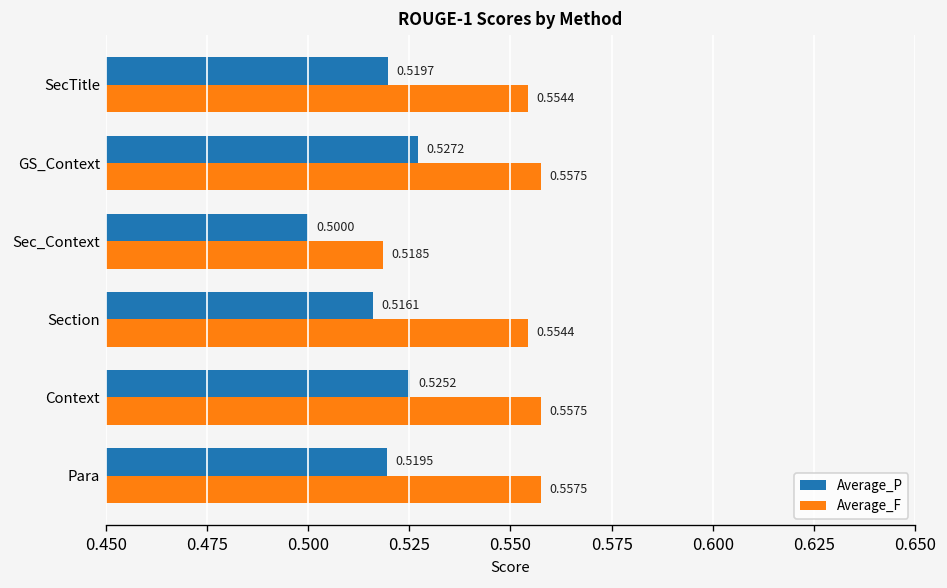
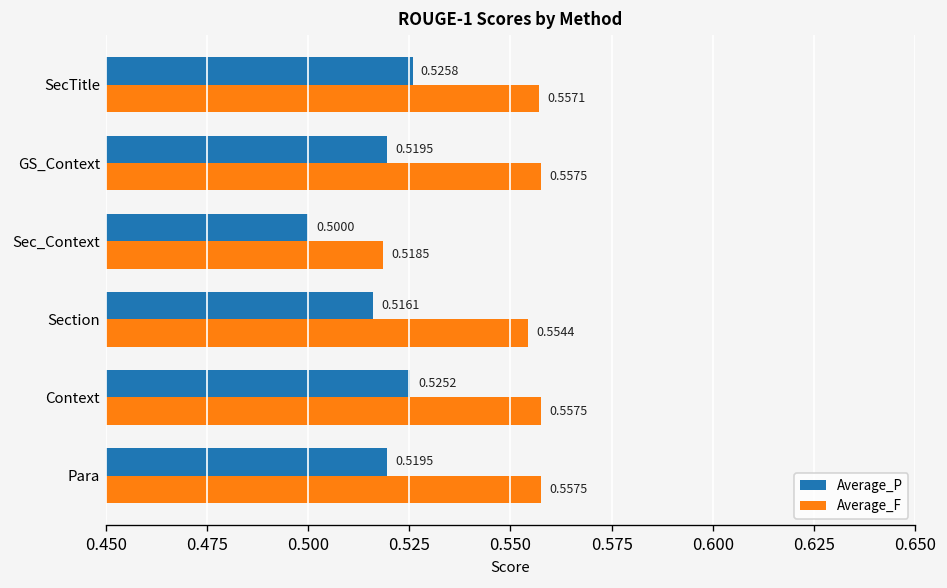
Average_P, SecTitle: 0.5197 -> 0.5258
Average_F, SecTitle: 0.5544 -> 0.5571
Average_P, GS_Context: 0.5272 -> 0.5195
